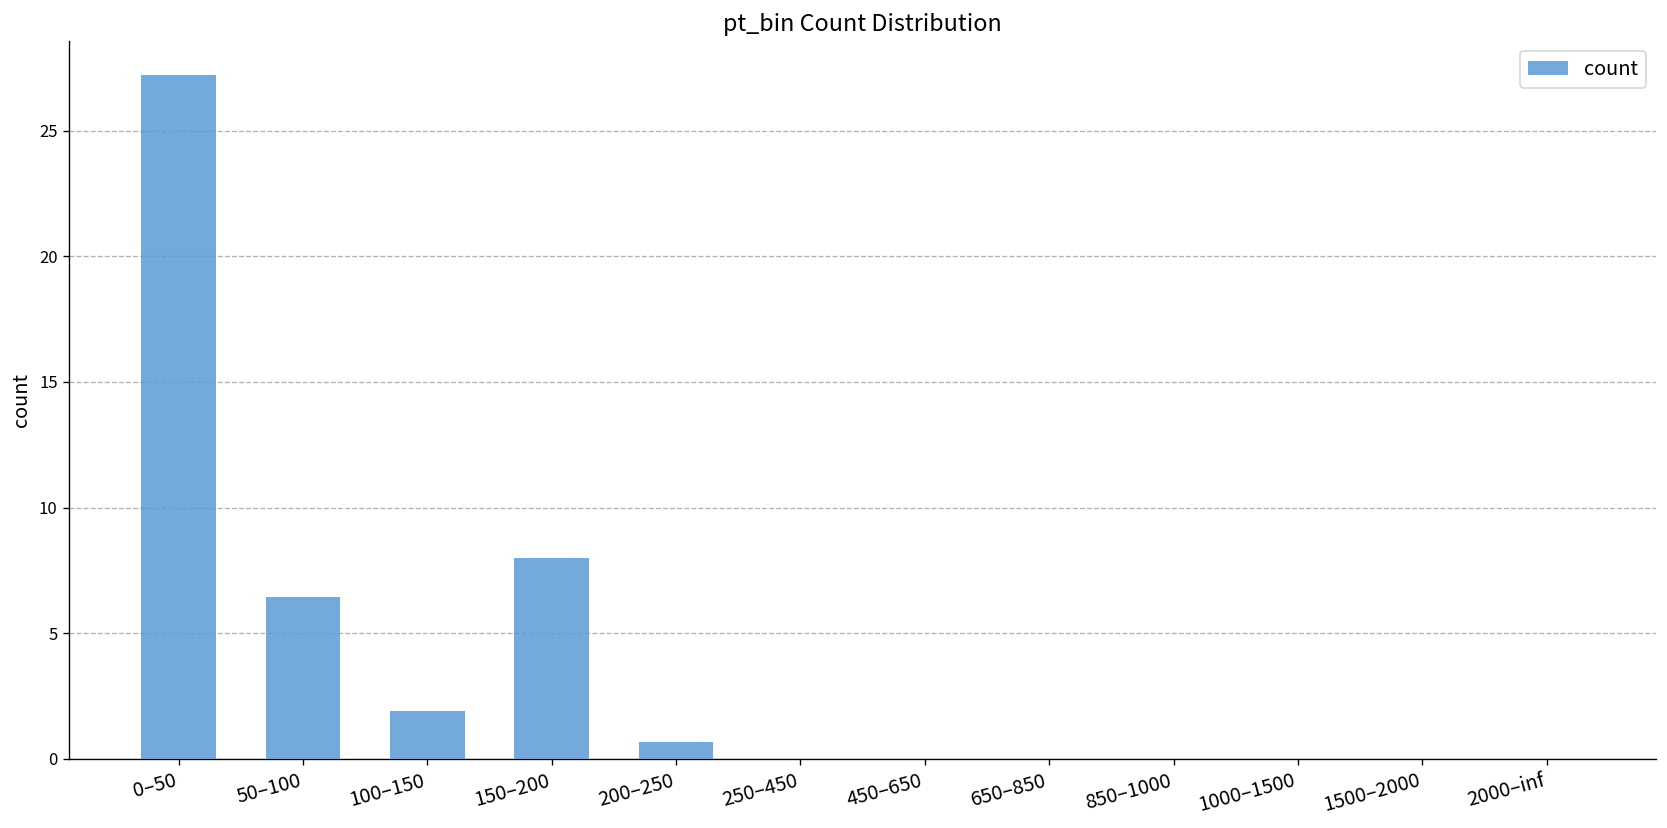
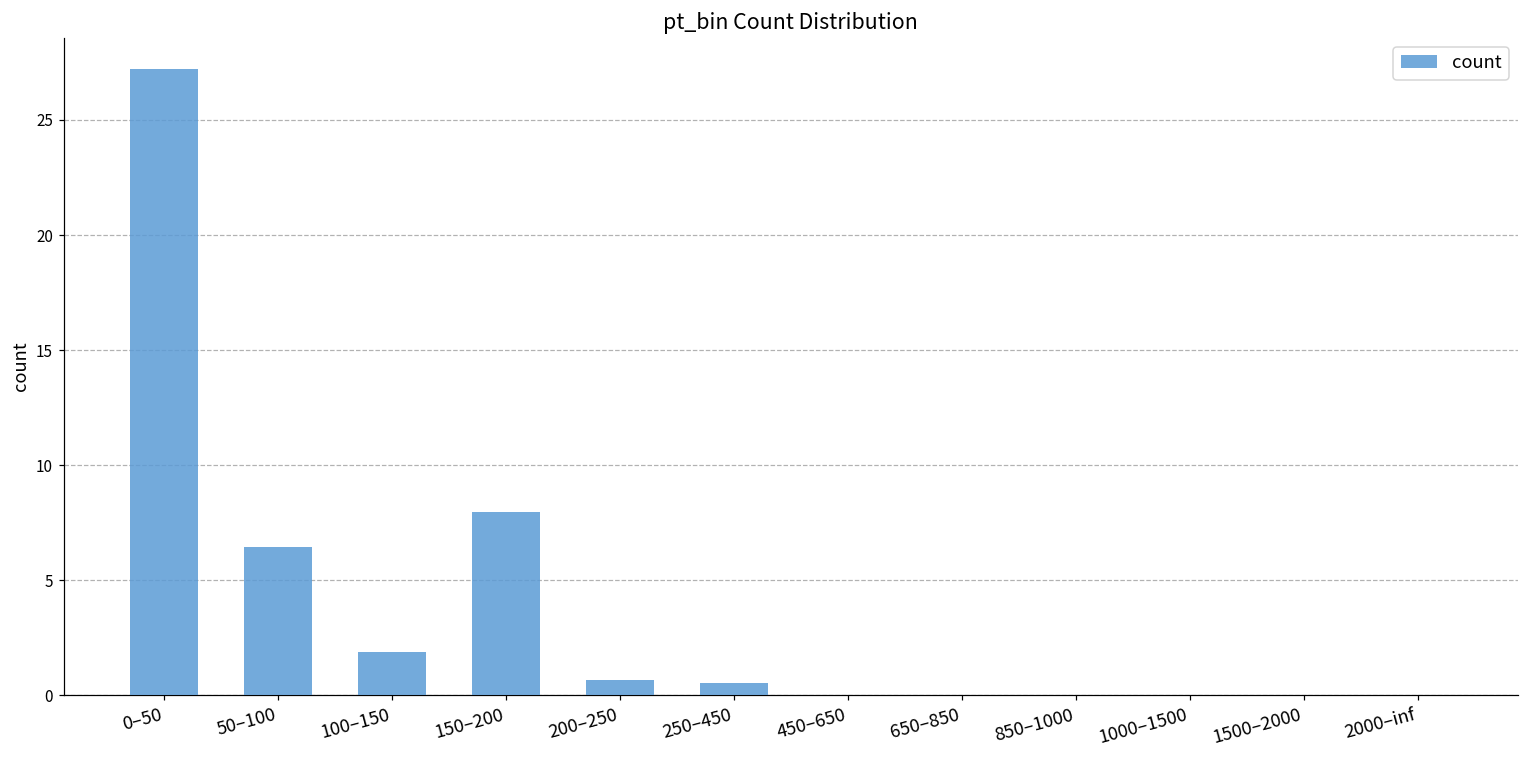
250–450: 0.0 -> 0.5
